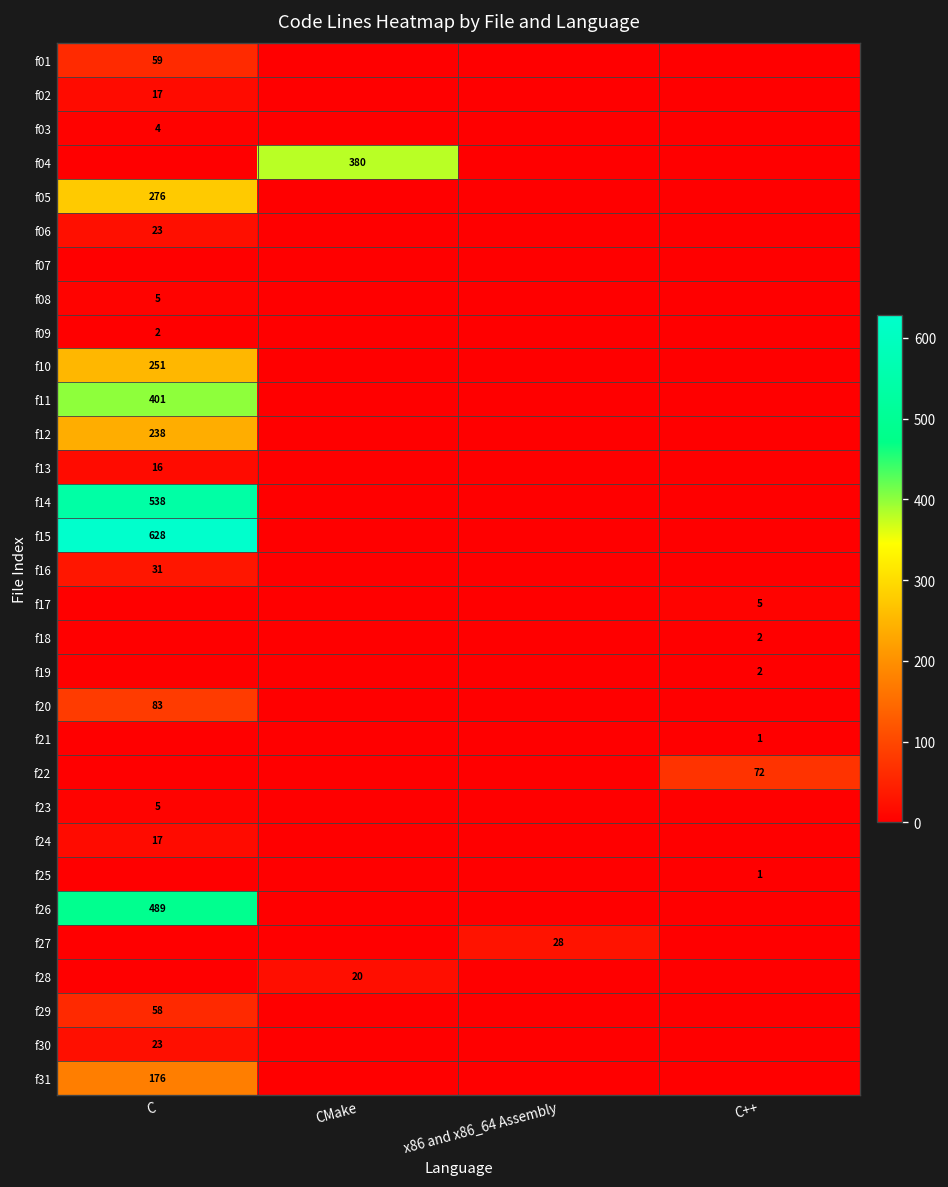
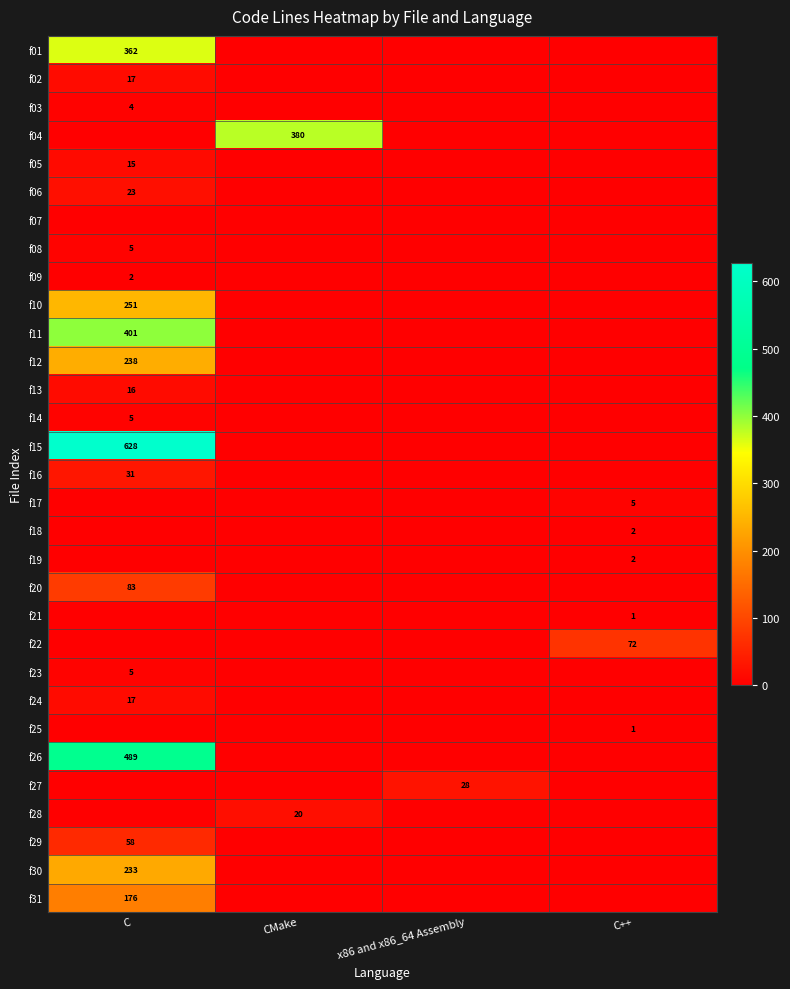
f01, C: 59 -> 362
f05, C: 276 -> 15
f14, C: 538 -> 5
f30, C: 23 -> 233
